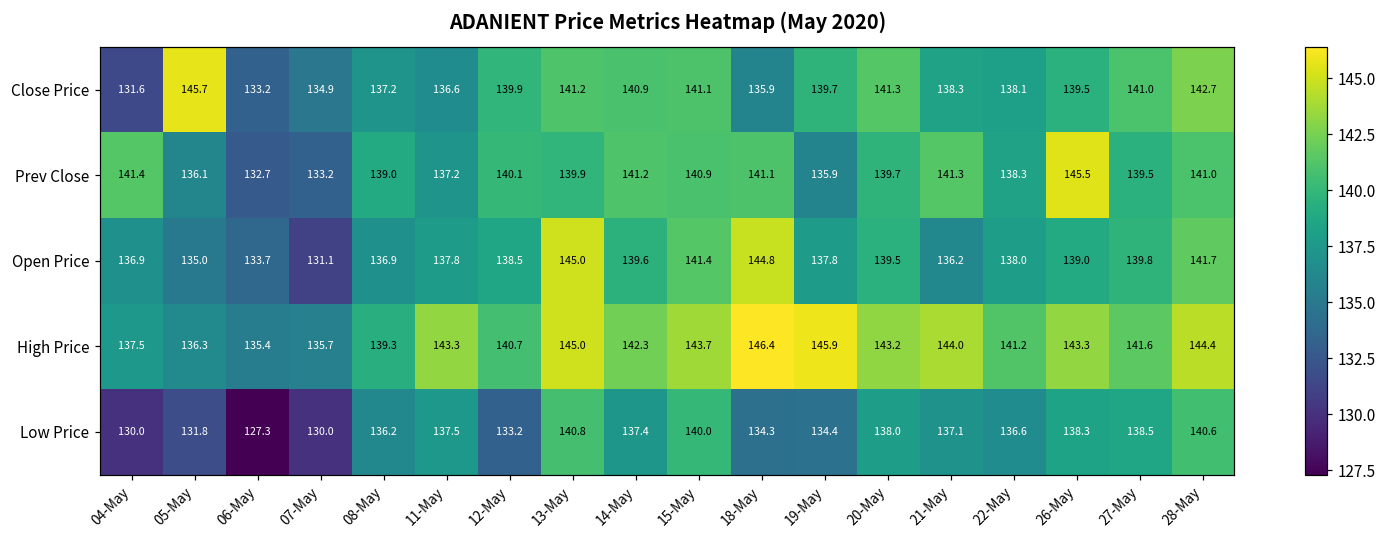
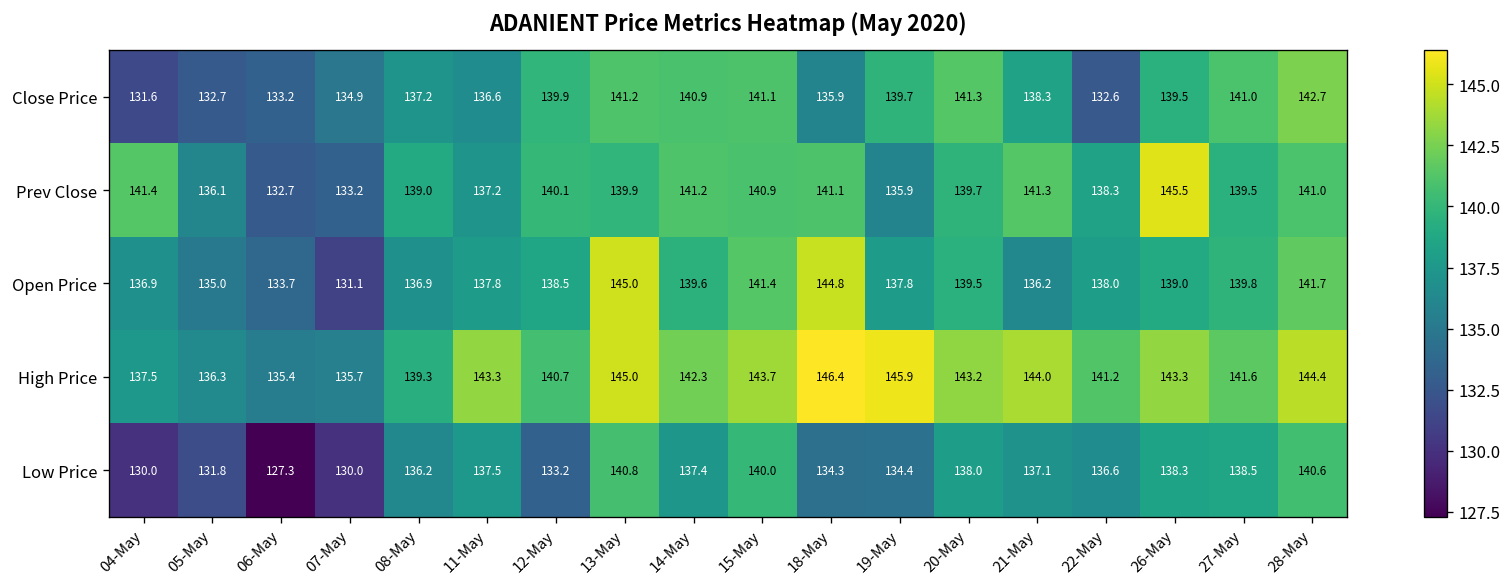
Close Price, 05-May: 145.7 -> 132.7
Close Price, 22-May: 138.1 -> 132.6
